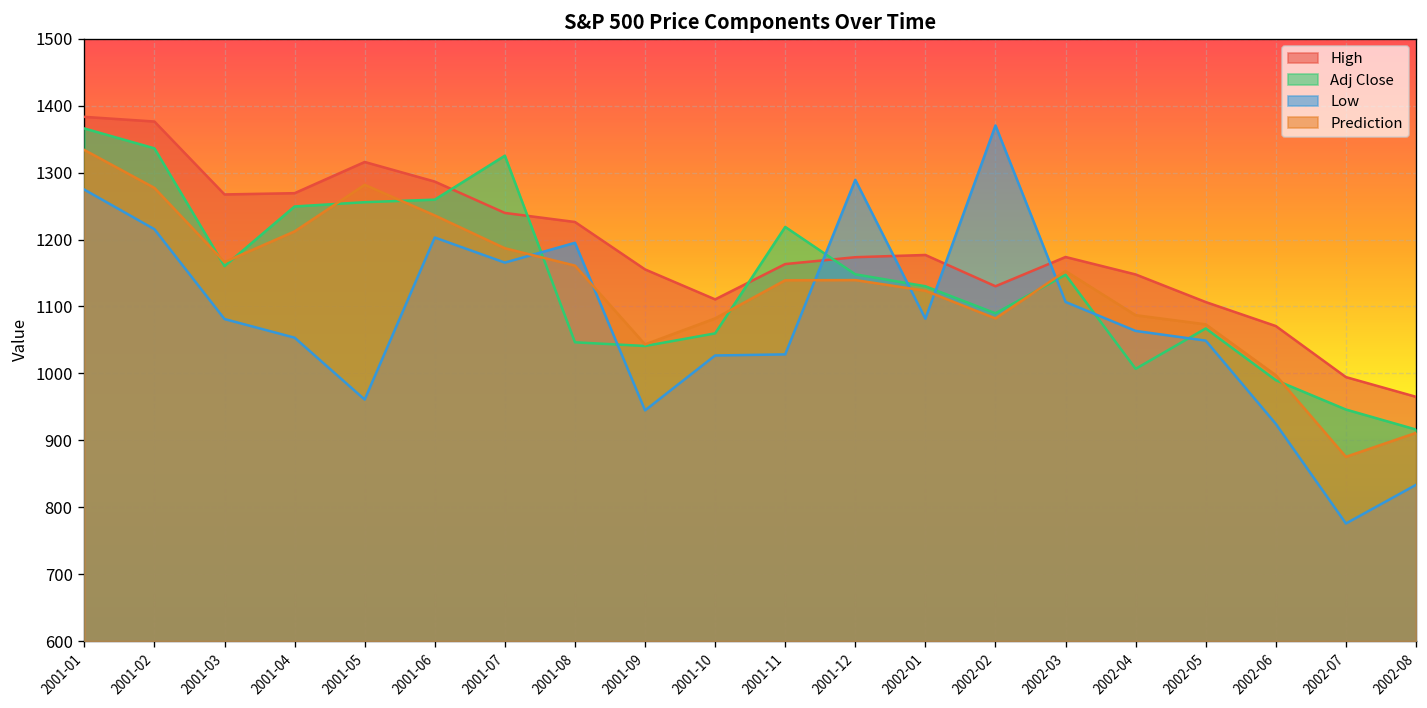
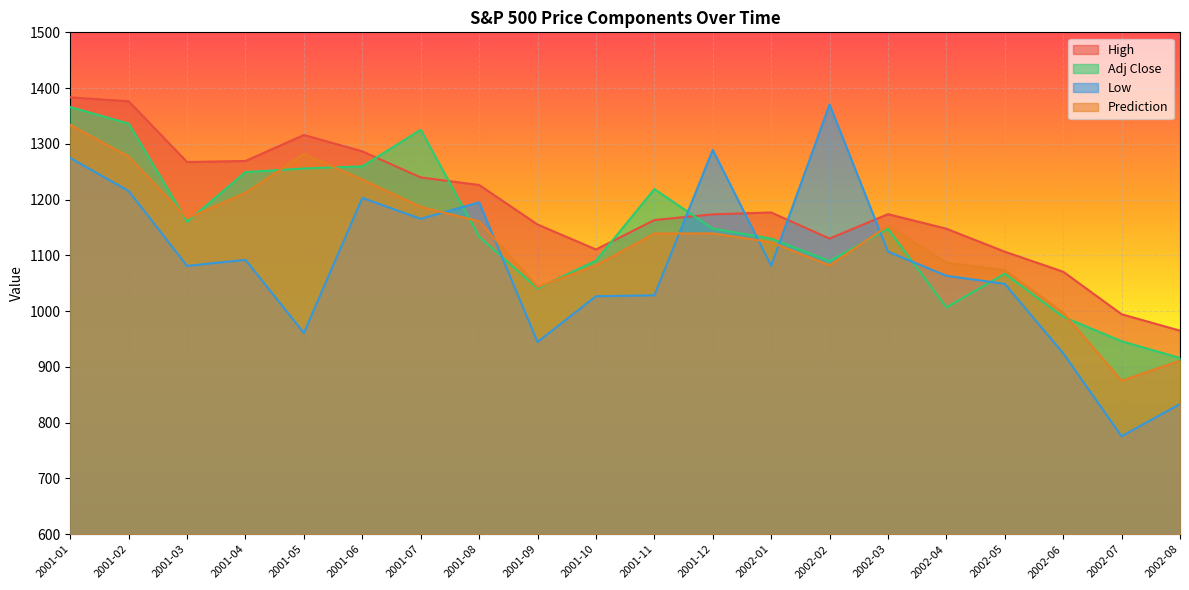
Low, 2001-04: 1050 -> 1090
Adj Close, 2001-08: 1050 -> 1130
Adj Close, 2001-10: 1060 -> 1090
